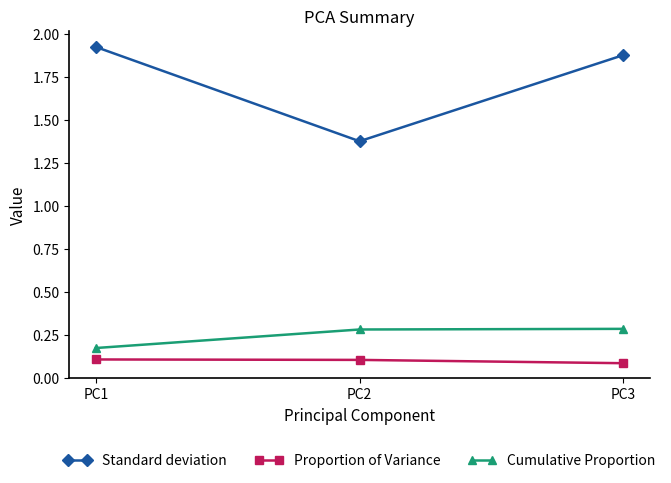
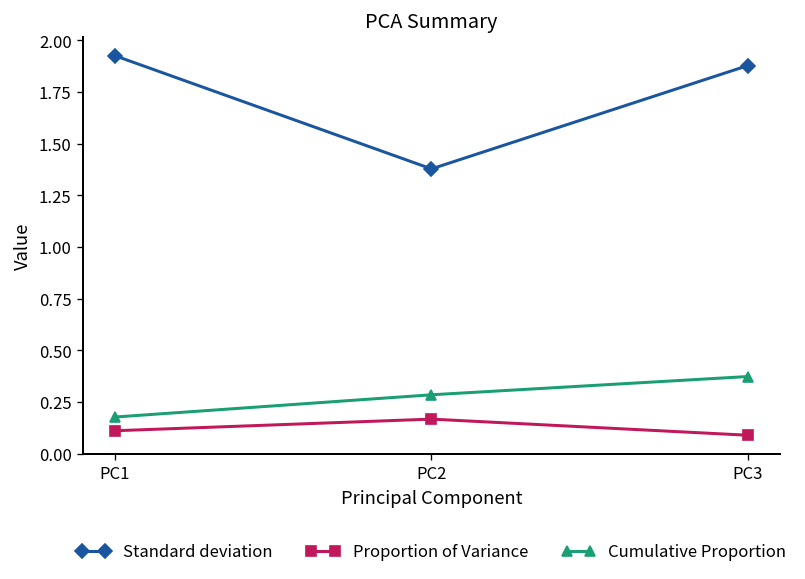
Proportion of Variance, PC2: 0.11 -> 0.17
Cumulative Proportion, PC3: 0.29 -> 0.37
